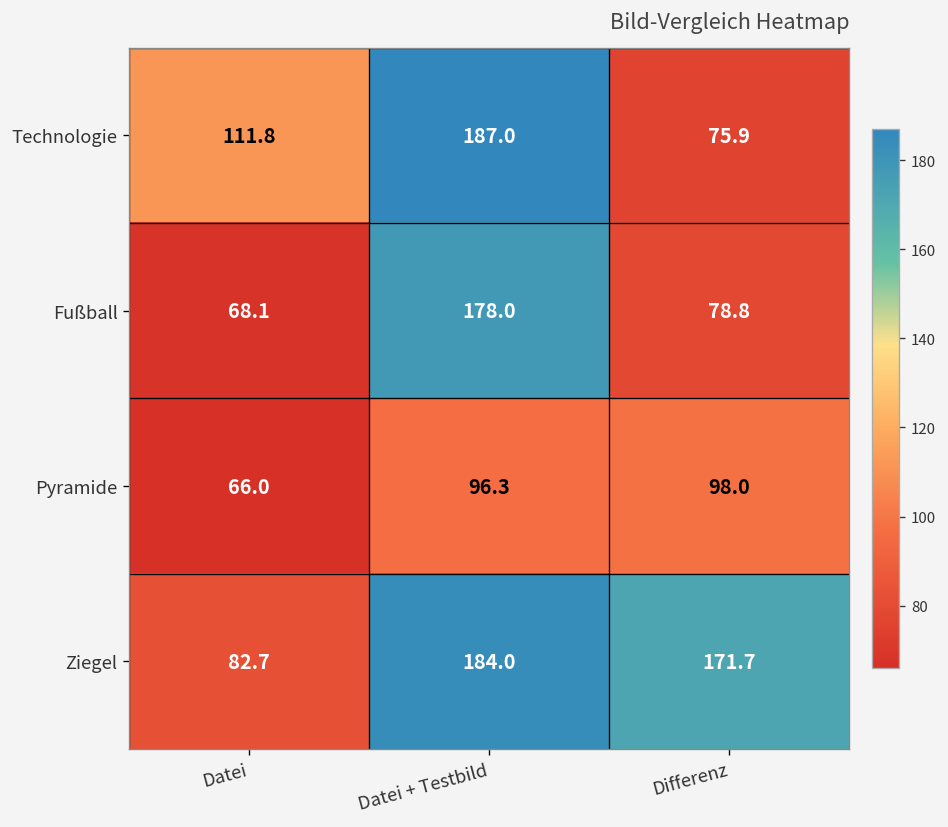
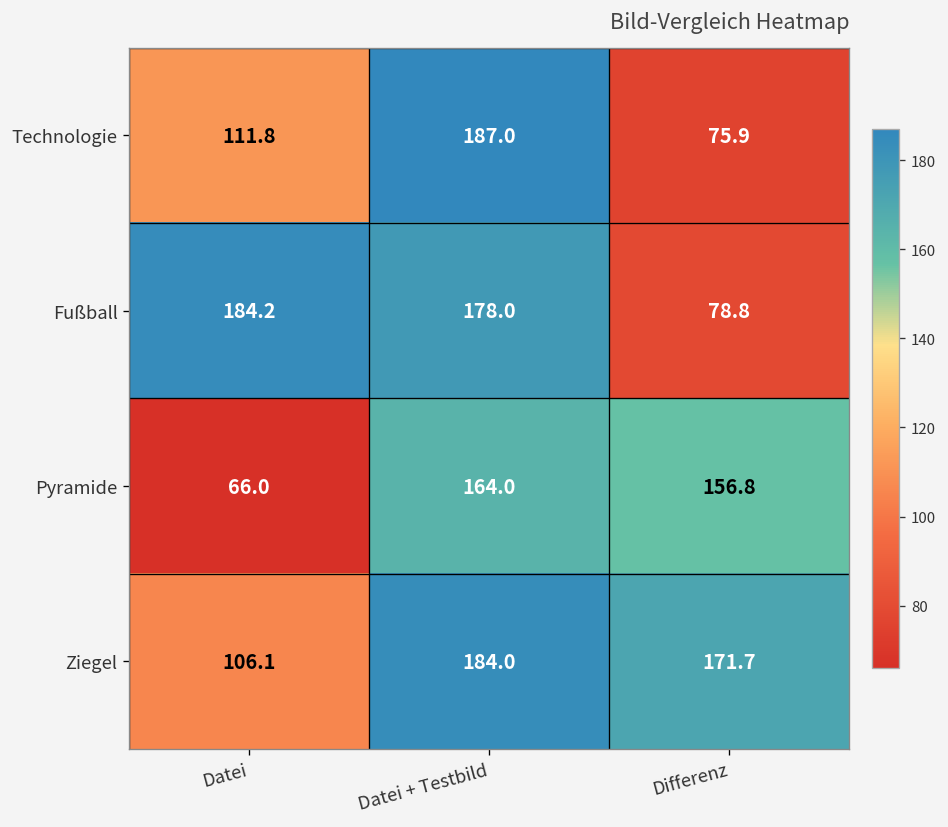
Fußball, Datei: 68.1 -> 184.2
Pyramide, Datei + Testbild: 96.3 -> 164.0
Pyramide, Differenz: 98.0 -> 156.8
Ziegel, Datei: 82.7 -> 106.1
